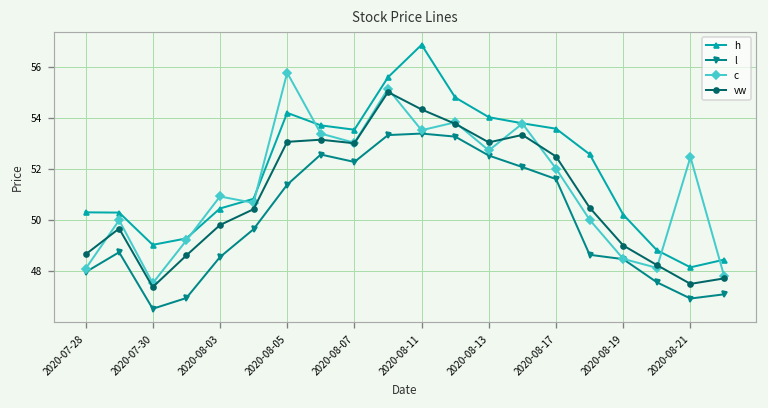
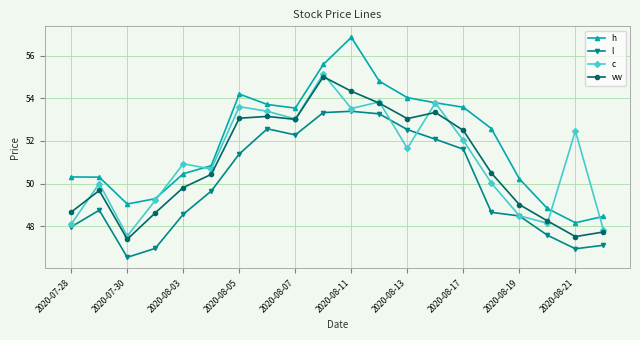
c, 2020-08-05: 55.8 -> 53.6
c, 2020-08-13: 52.7 -> 51.7
